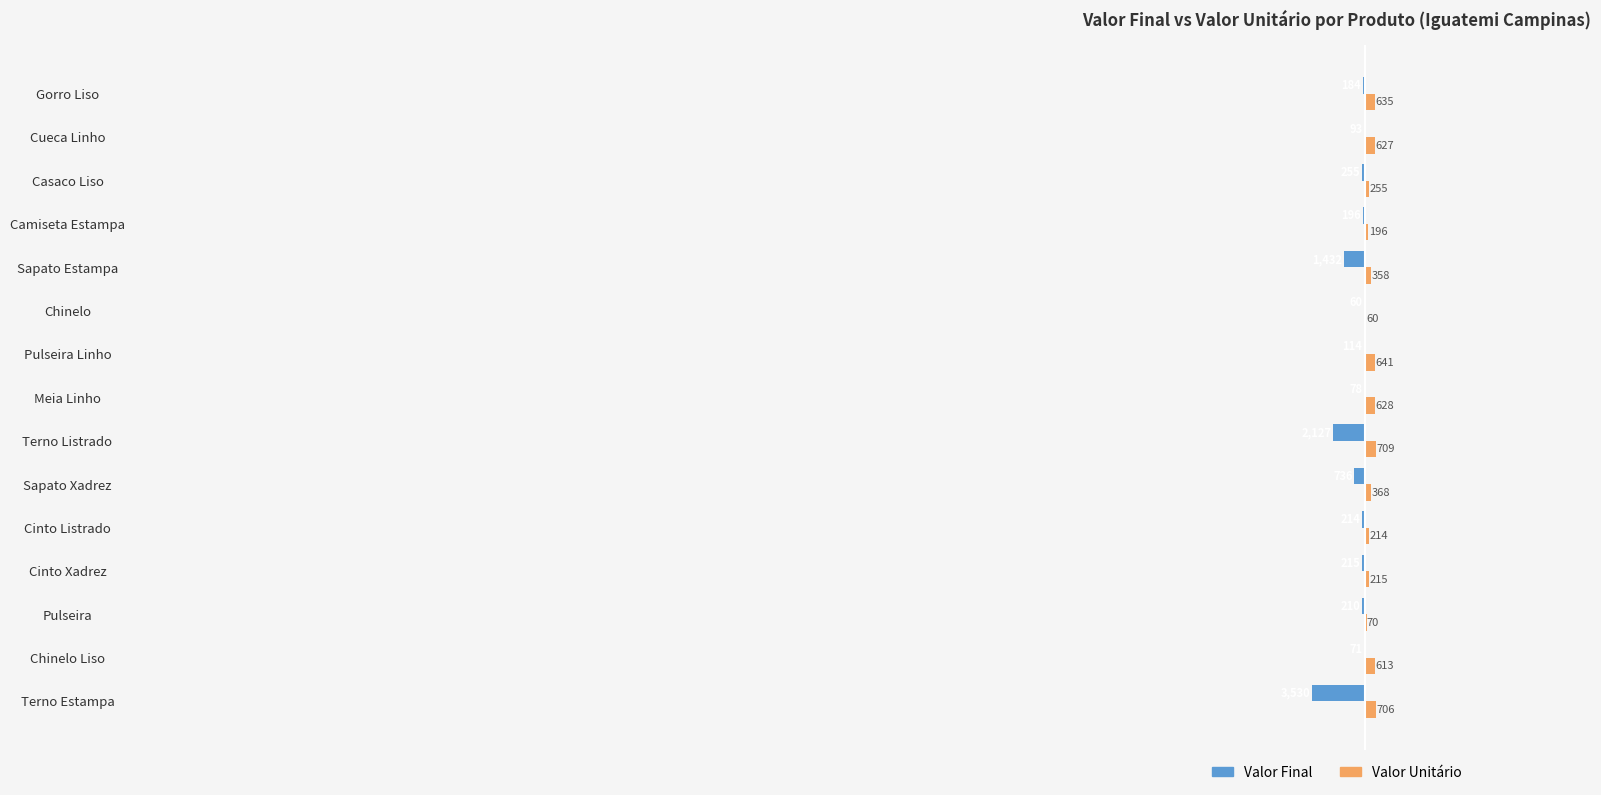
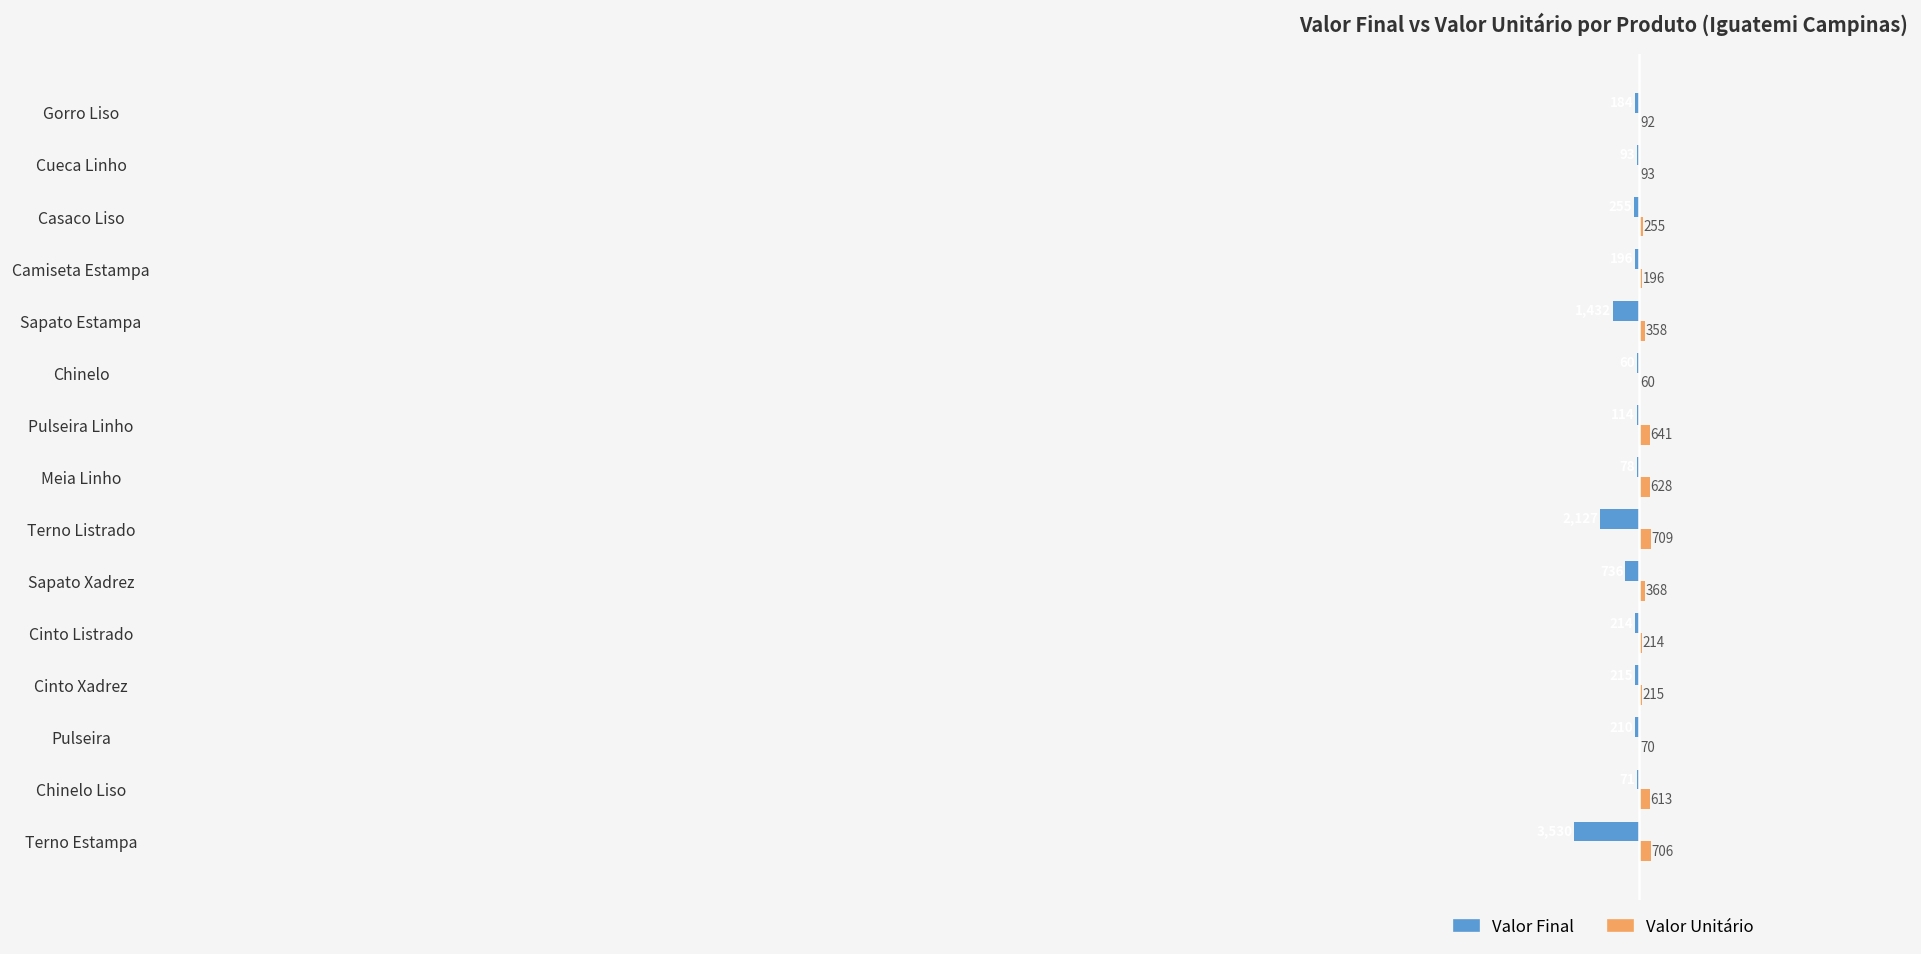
Valor Unitário, Gorro Liso: 635 -> 92
Valor Unitário, Cueca Linho: 627 -> 93
